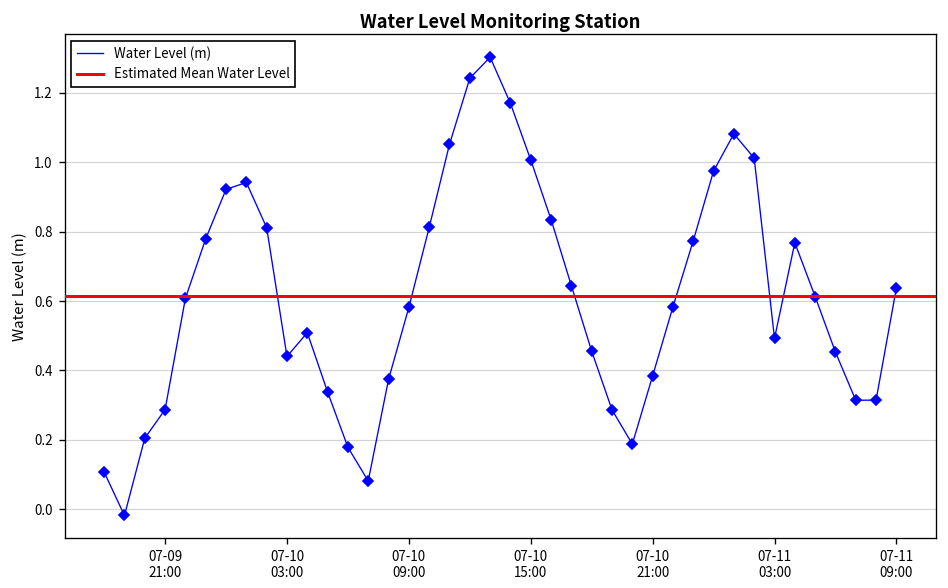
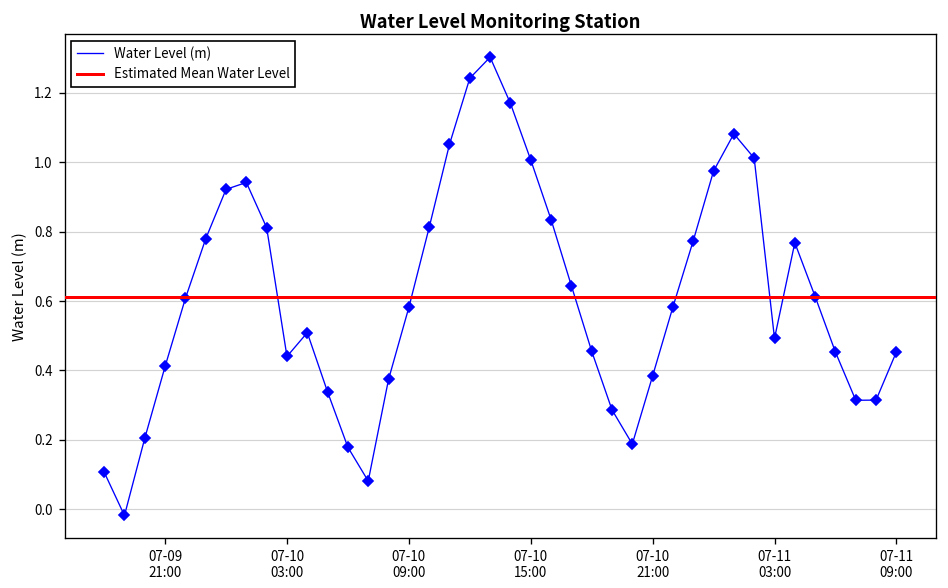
07-09 21:00: 0.29 -> 0.41
07-11 09:00: 0.64 -> 0.45
